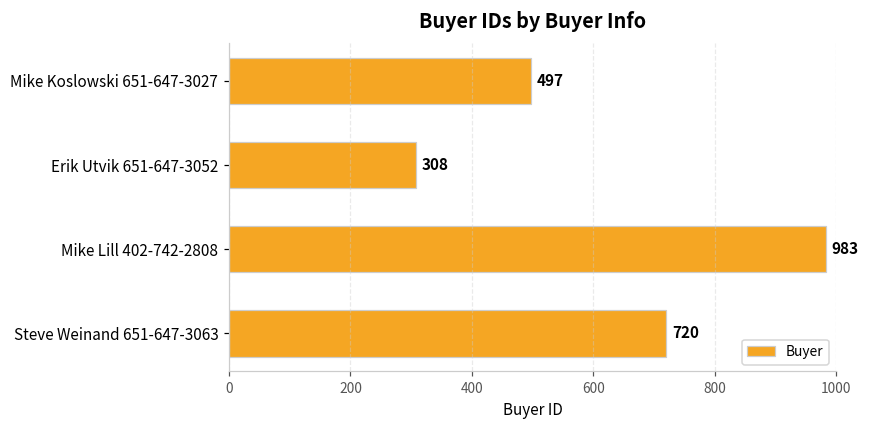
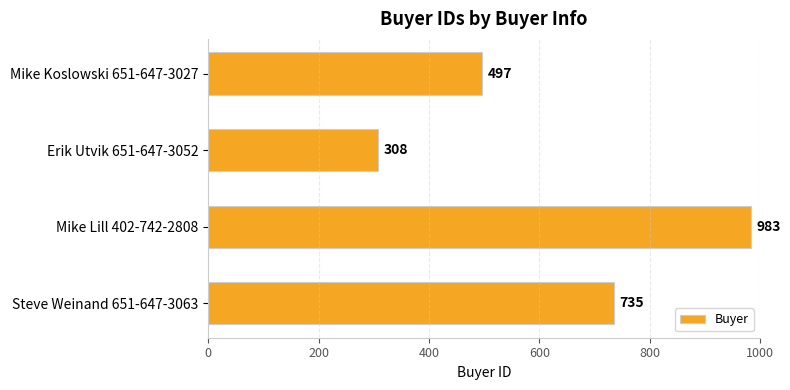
Steve Weinand 651-647-3063: 720 -> 735
